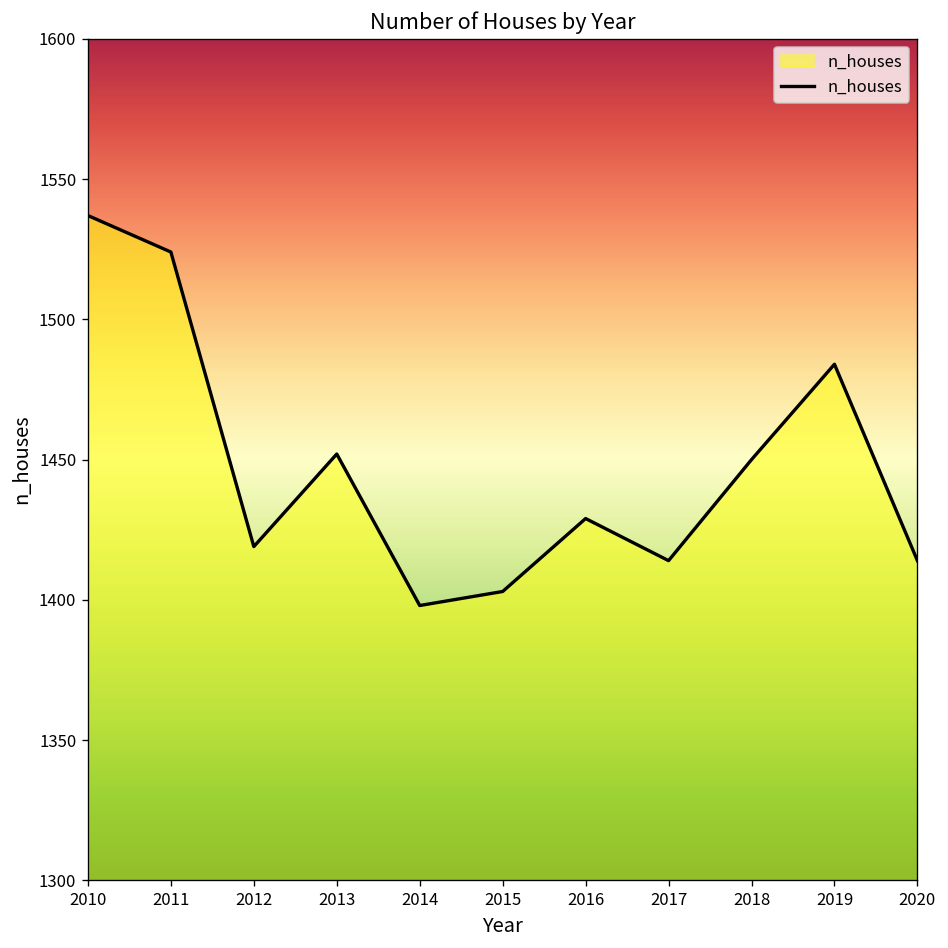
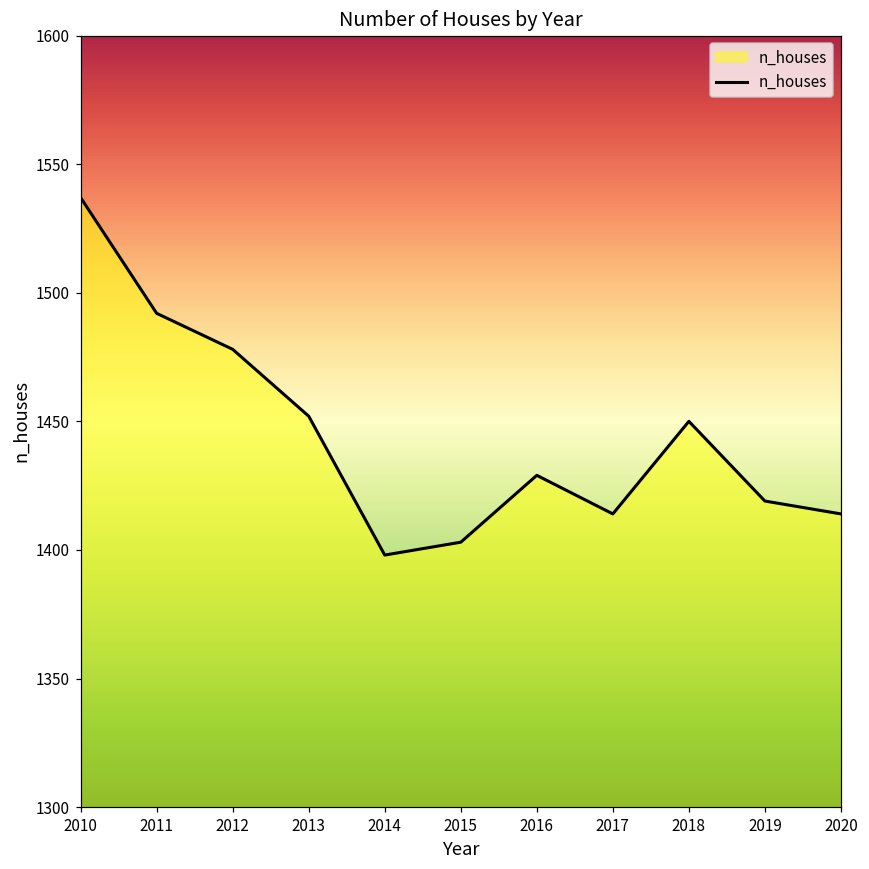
2011: 1524 -> 1492
2012: 1419 -> 1478
2019: 1484 -> 1419
